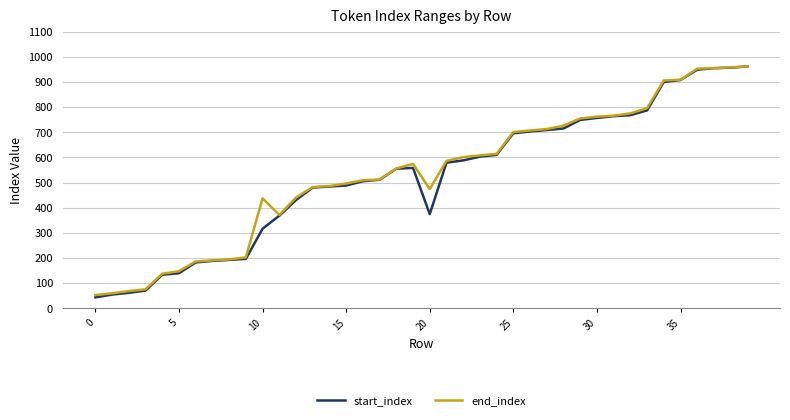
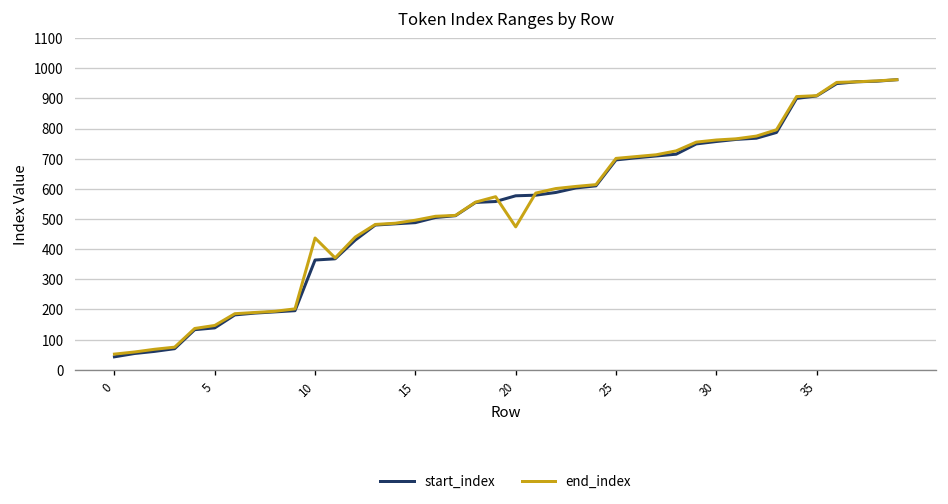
start_index, 10: 320 -> 360
start_index, 20: 370 -> 580
